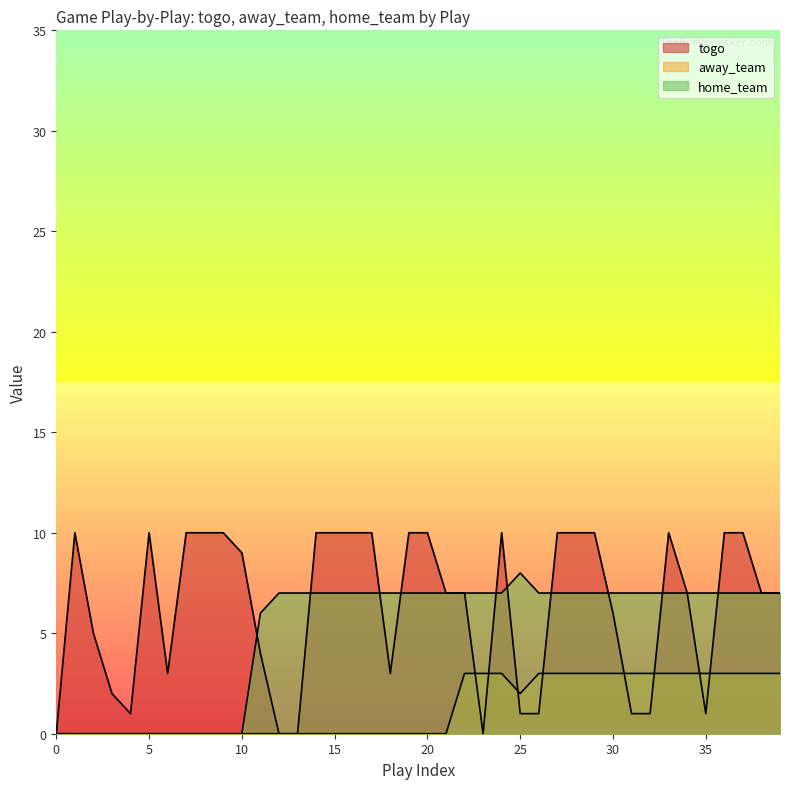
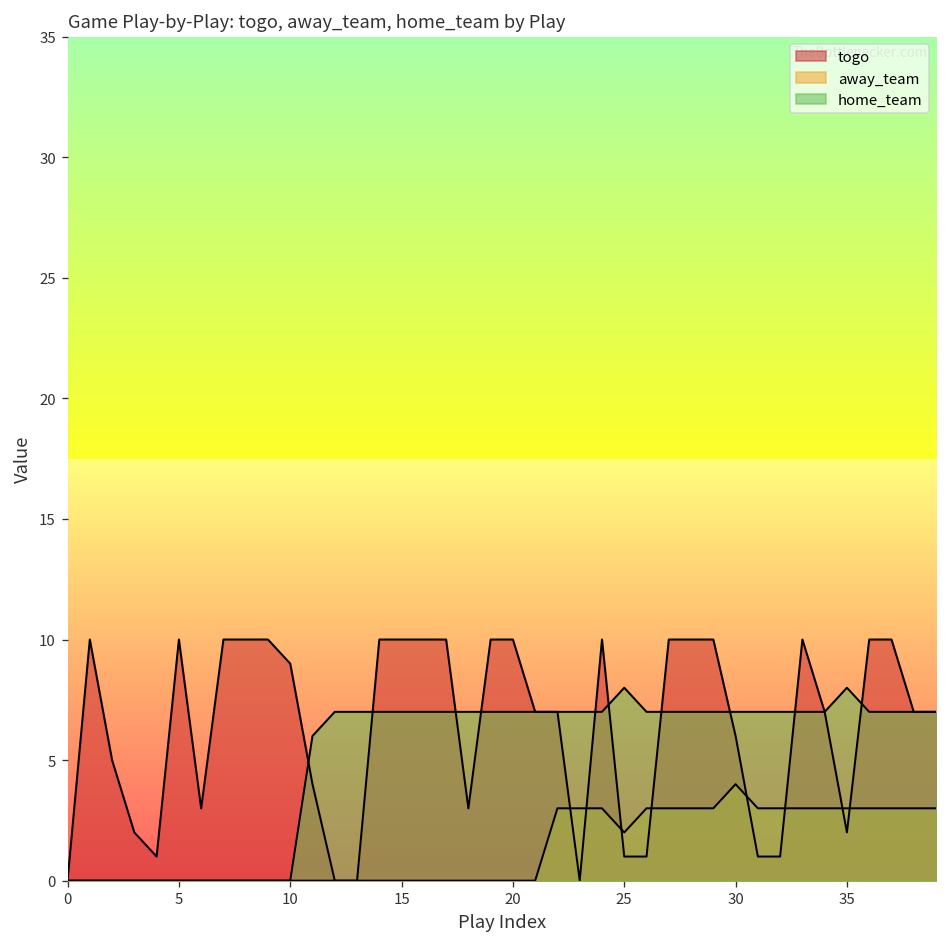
away_team, 30: 3 -> 4
togo, 35: 1 -> 2
home_team, 35: 7 -> 8
